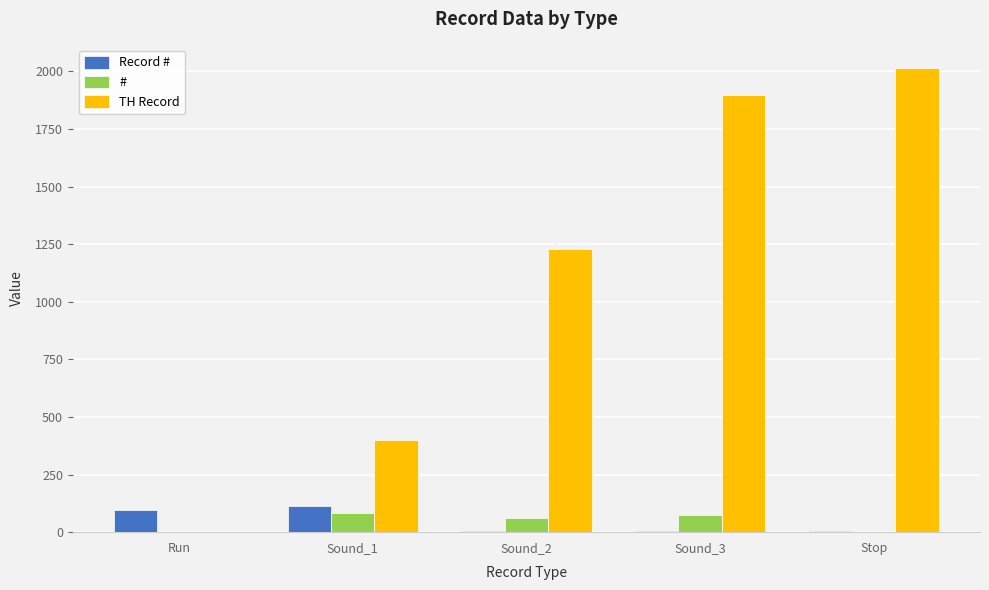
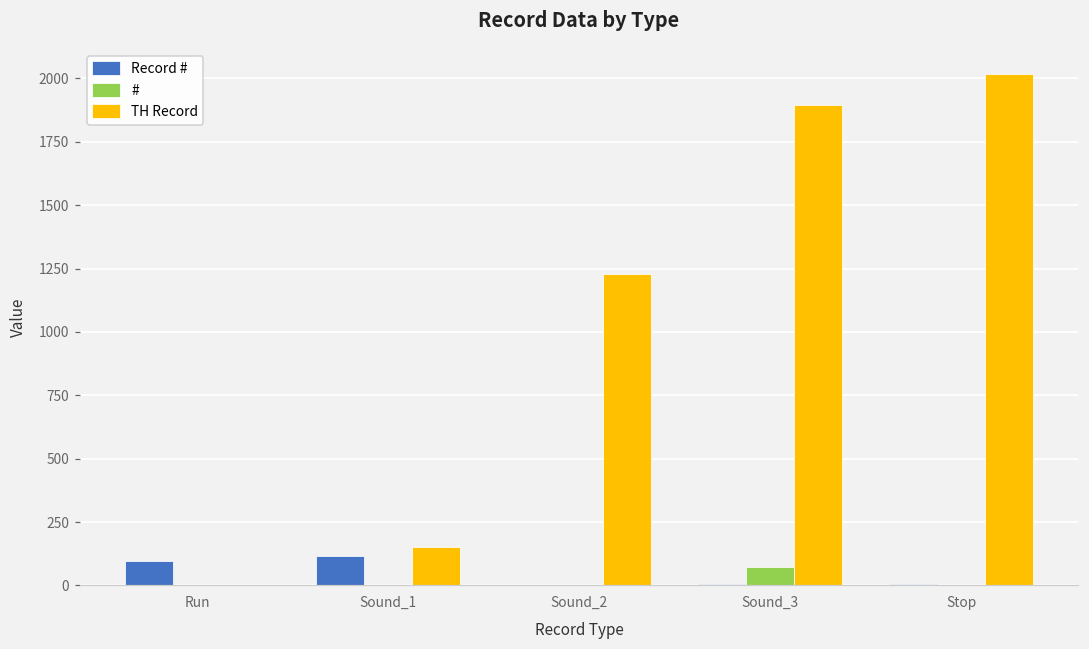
#, Sound_1: 80 -> 0
TH Record, Sound_1: 400 -> 150
#, Sound_2: 60 -> 0
